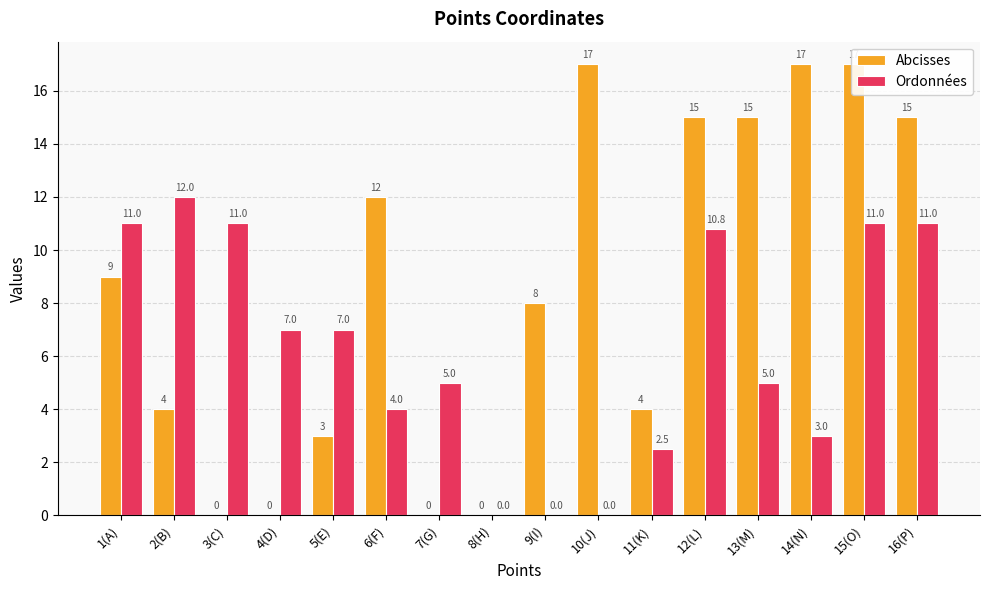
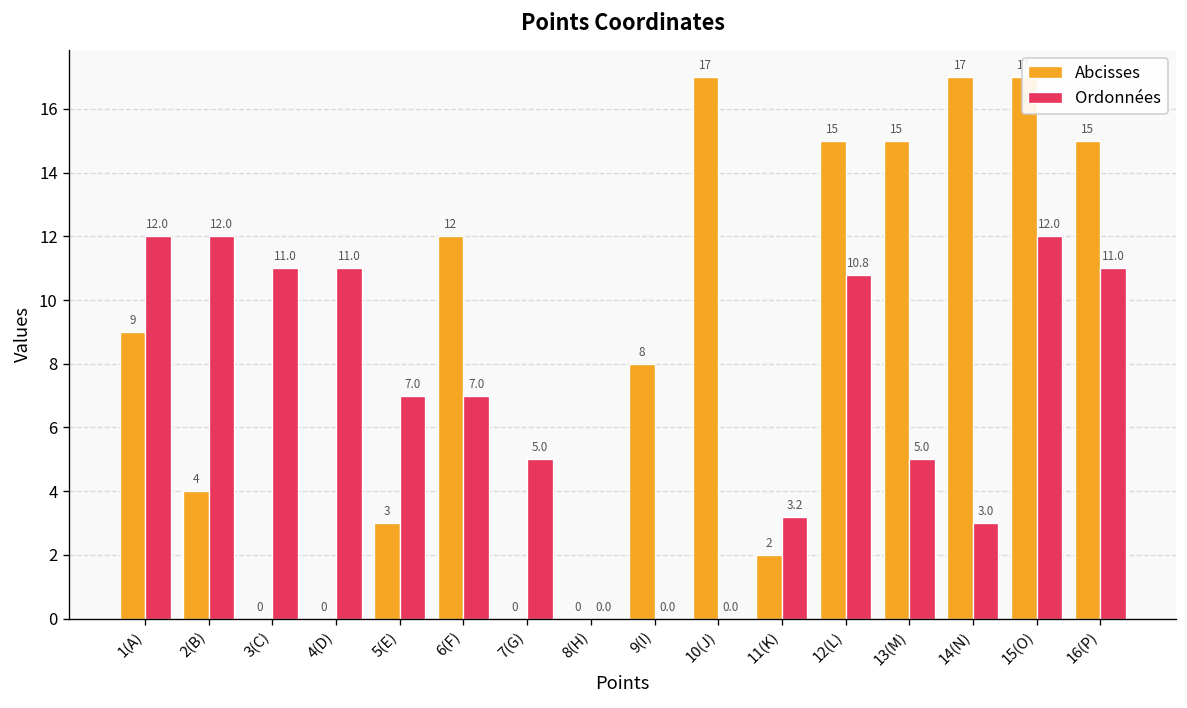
Ordonnées, 1(A): 11.0 -> 12.0
Ordonnées, 4(D): 7.0 -> 11.0
Ordonnées, 6(F): 4.0 -> 7.0
Abcisses, 11(K): 4 -> 2
Ordonnées, 11(K): 2.5 -> 3.2
Ordonnées, 15(O): 11.0 -> 12.0
